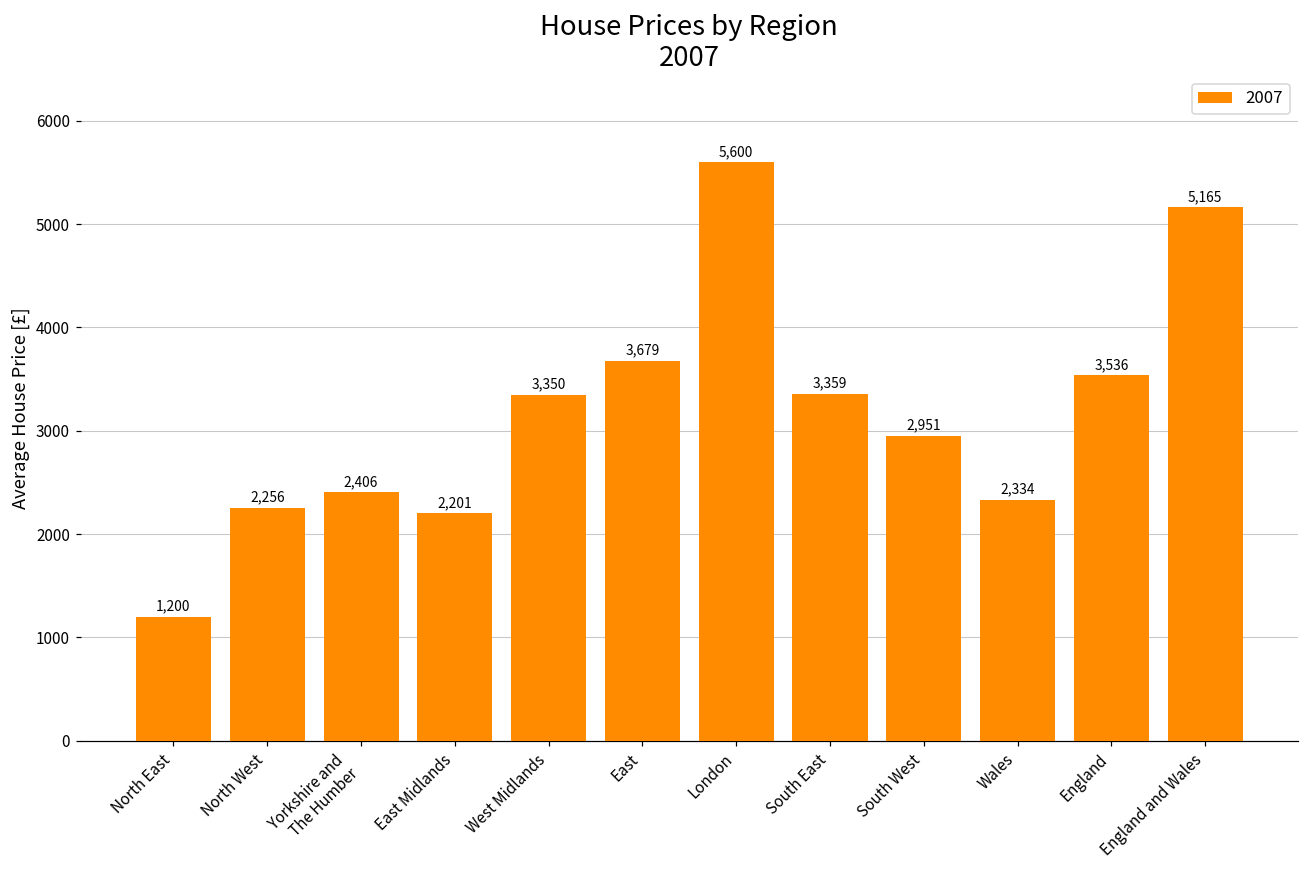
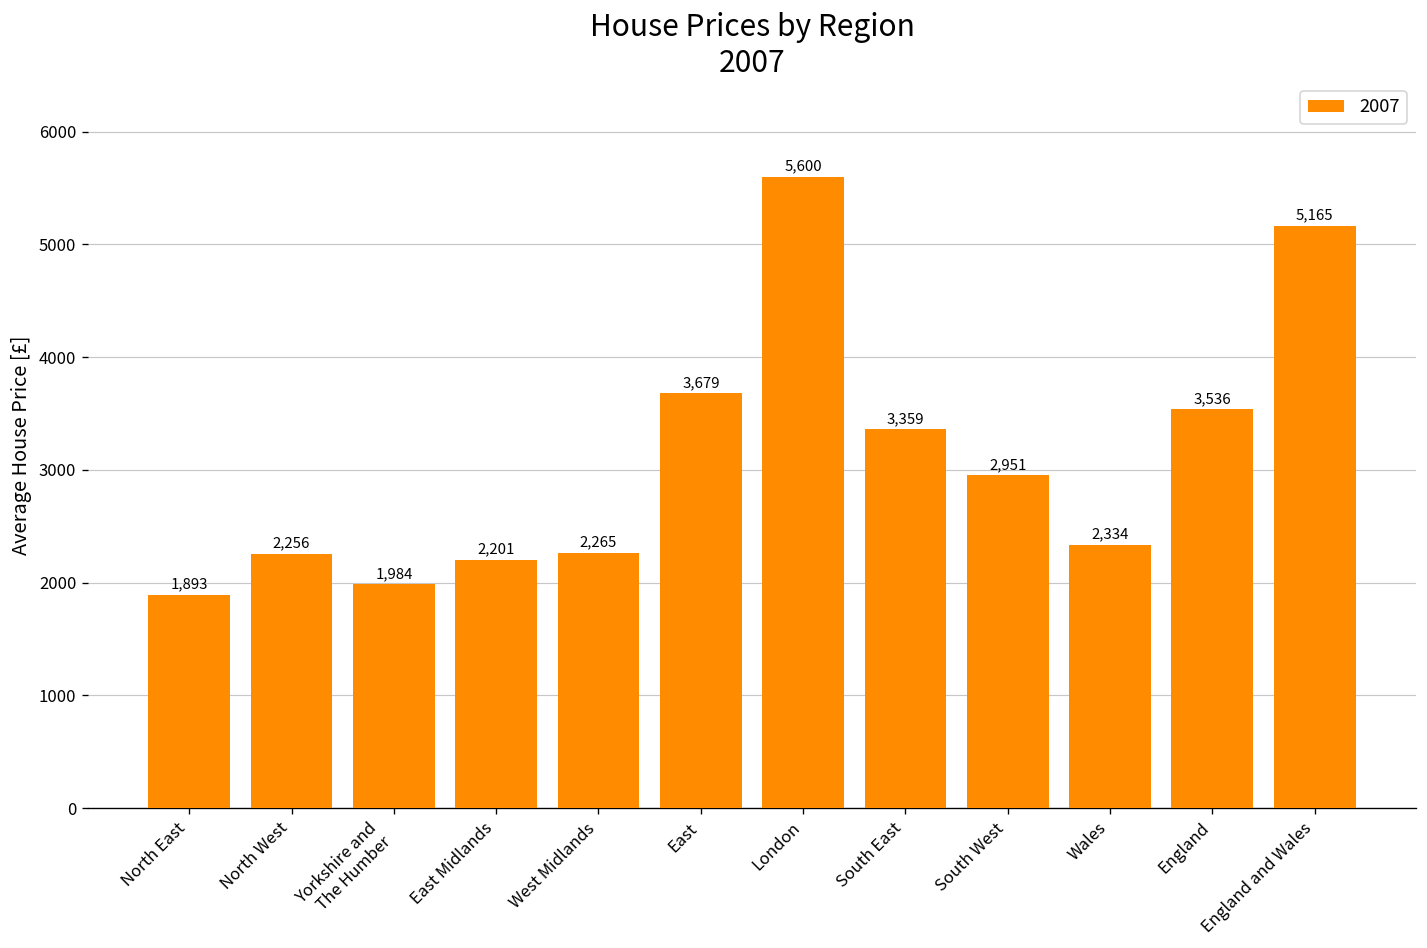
North East: 1,200 -> 1,893
Yorkshire and The Humber: 2,406 -> 1,984
West Midlands: 3,350 -> 2,265
